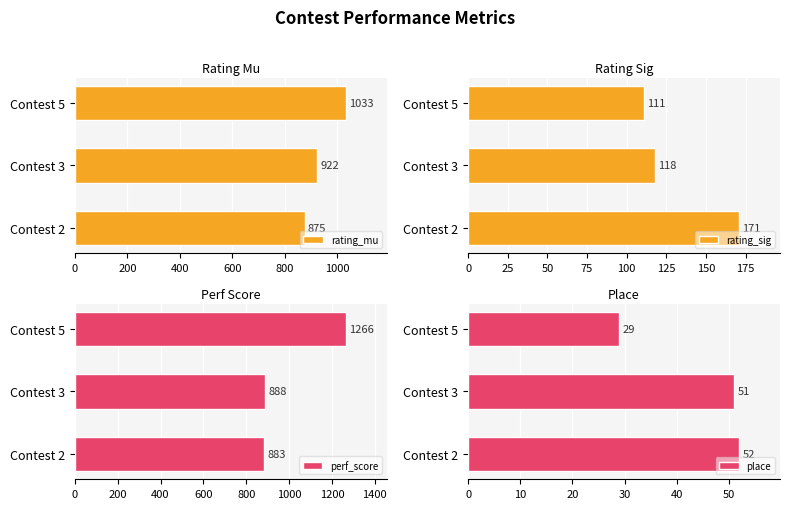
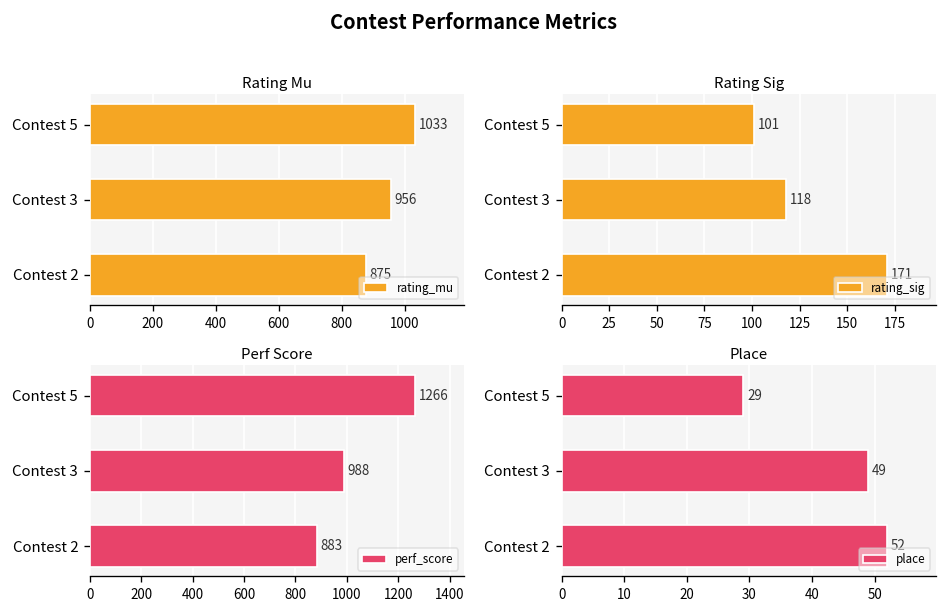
Rating Mu, Contest 3: 922 -> 956
Rating Sig, Contest 5: 111 -> 101
Perf Score, Contest 3: 888 -> 988
Place, Contest 3: 51 -> 49
